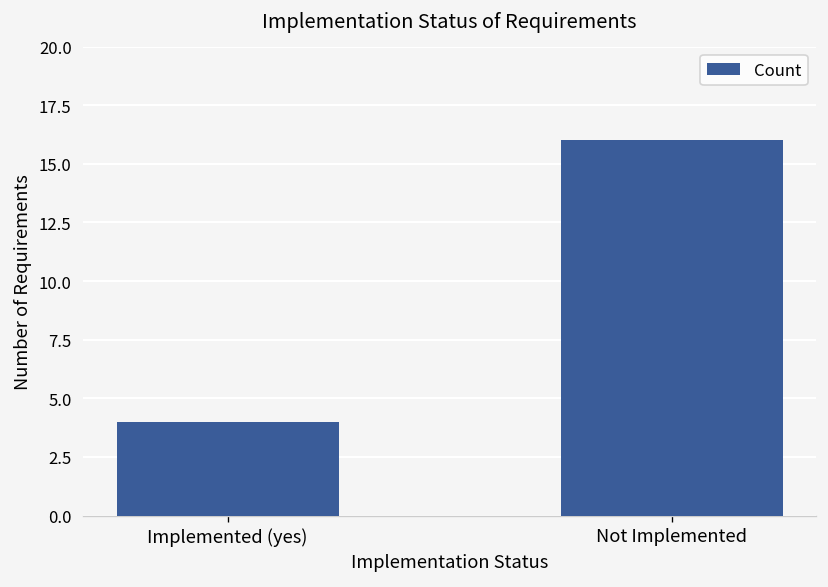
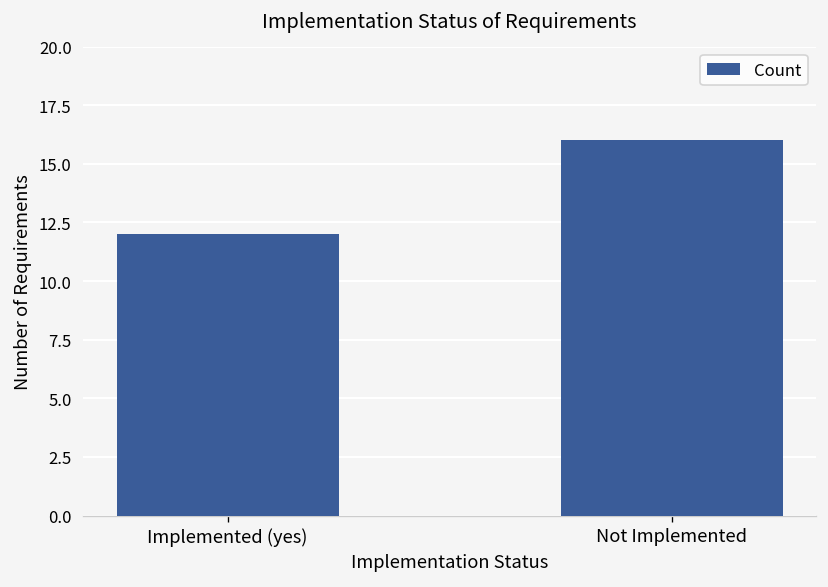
Implemented (yes): 4 -> 12
